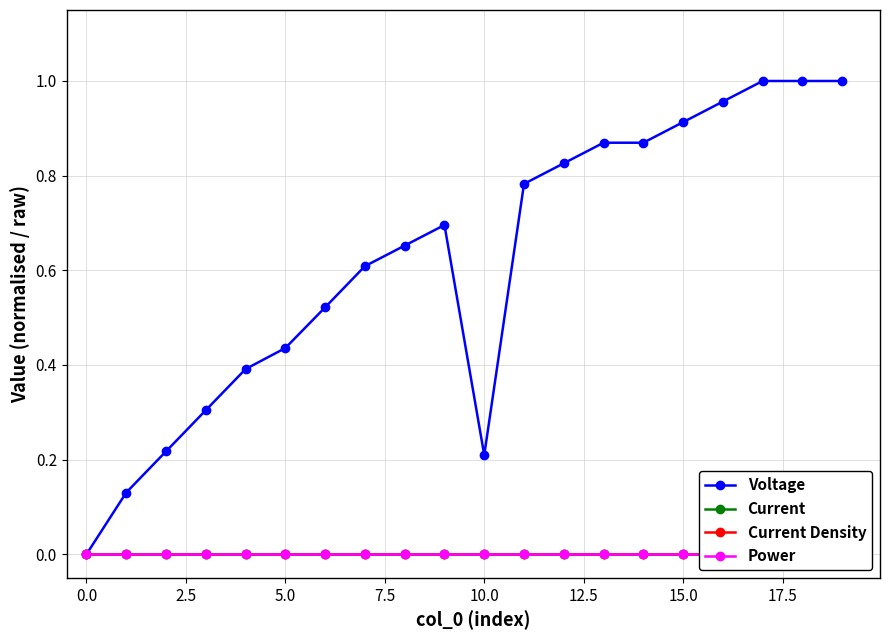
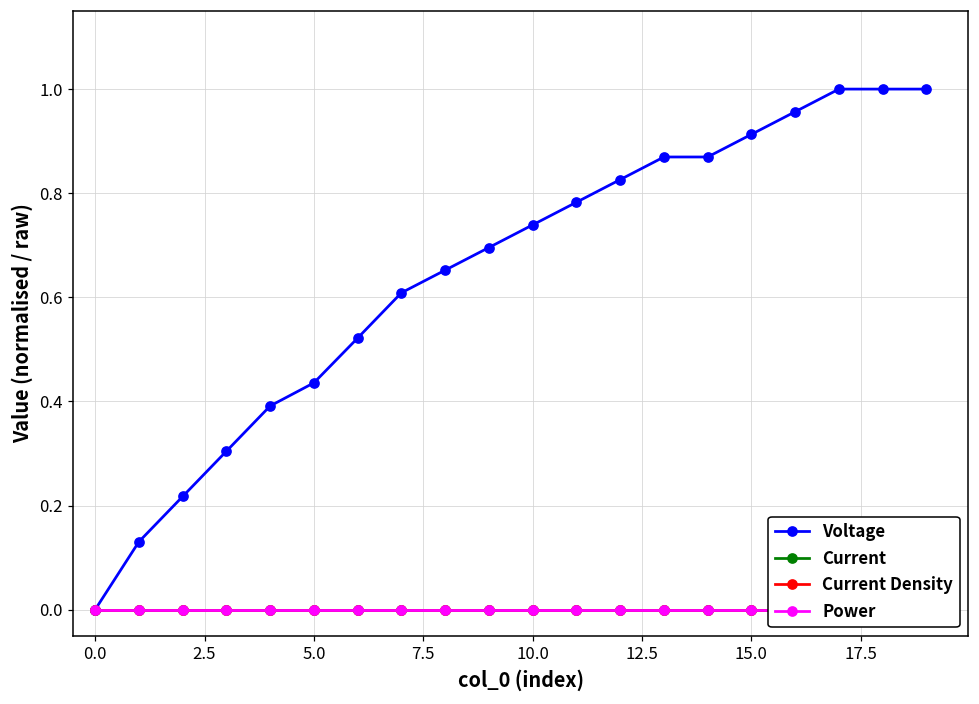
Voltage, 10.0: 0.21 -> 0.74
